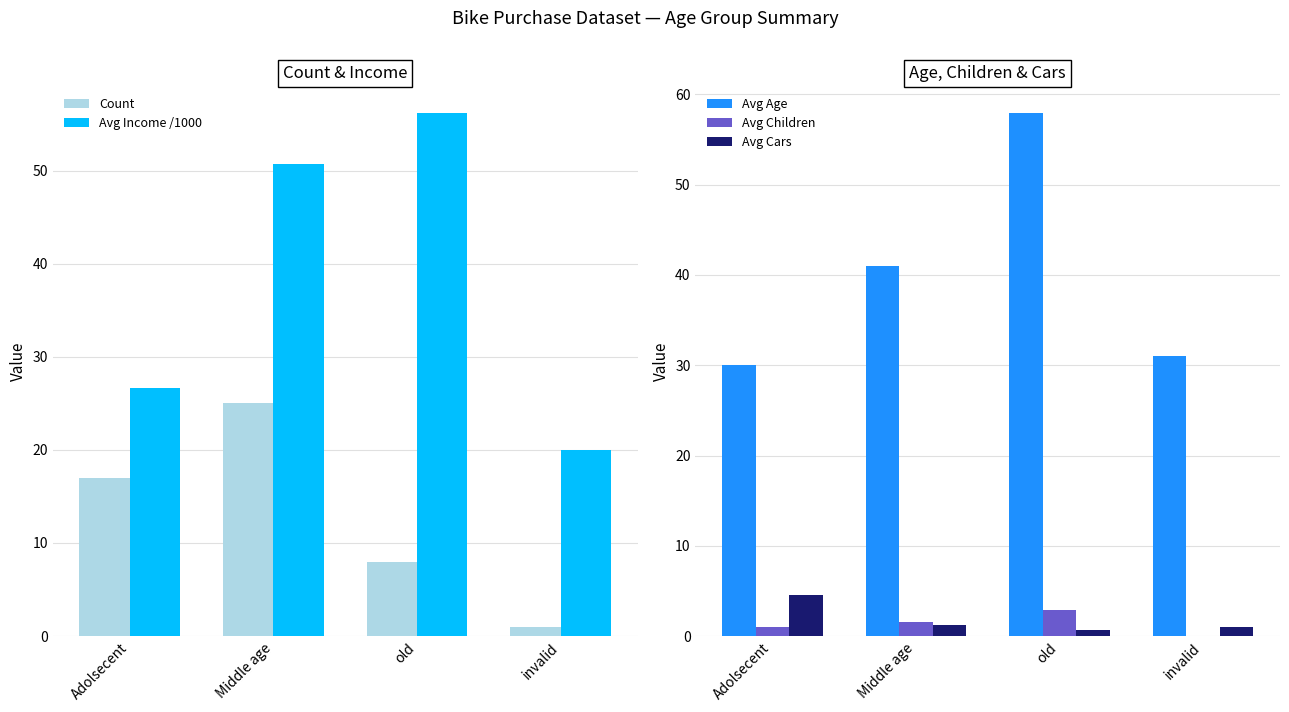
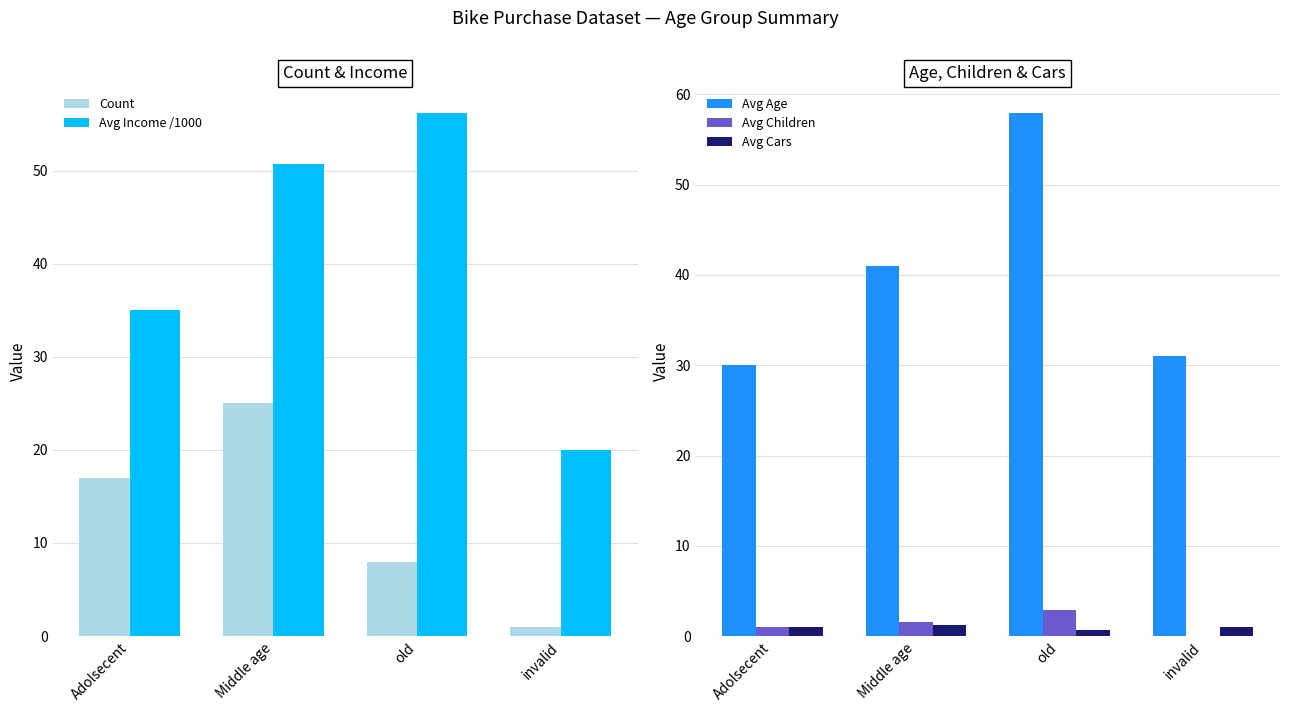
Count & Income, Avg Income /1000, Adolsecent: 27 -> 35
Age, Children & Cars, Avg Cars, Adolsecent: 5 -> 1
